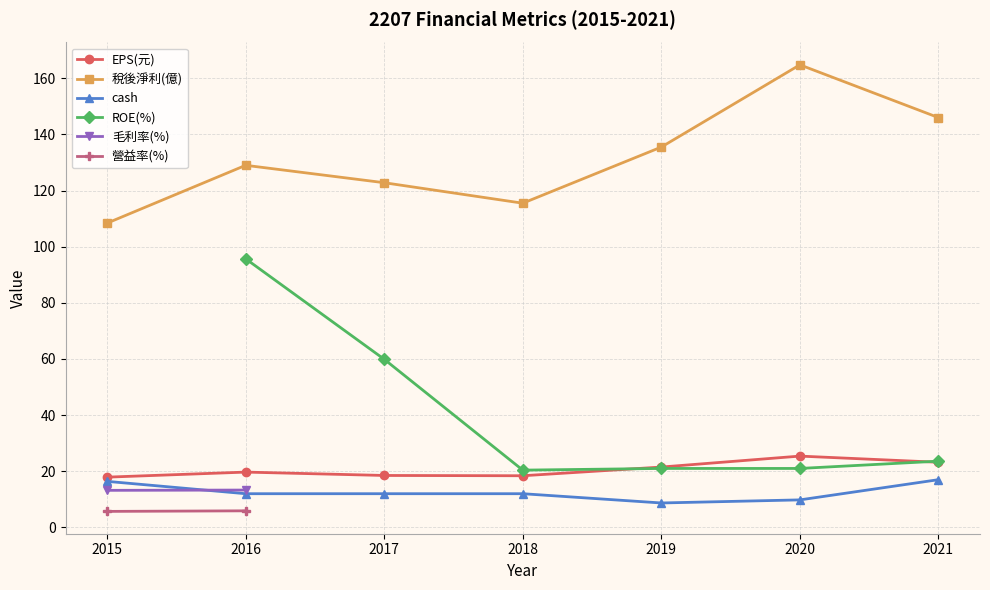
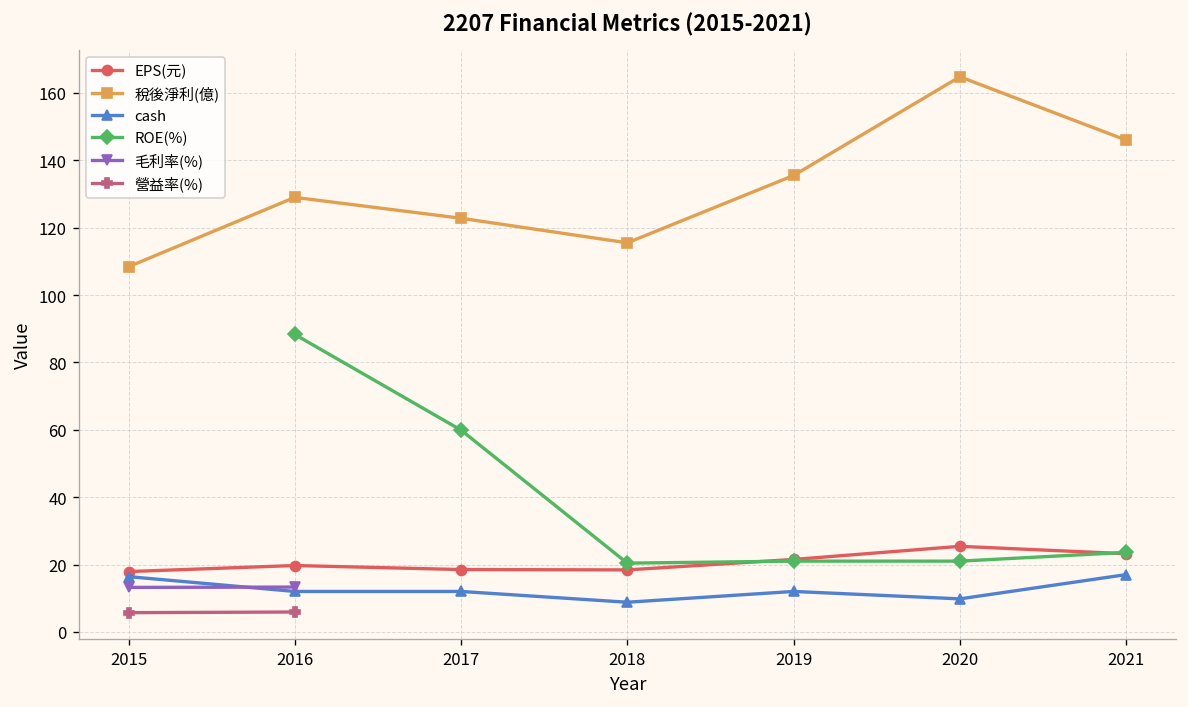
ROE(%), 2016: 96 -> 88
cash, 2018: 12 -> 9
cash, 2019: 9 -> 12
